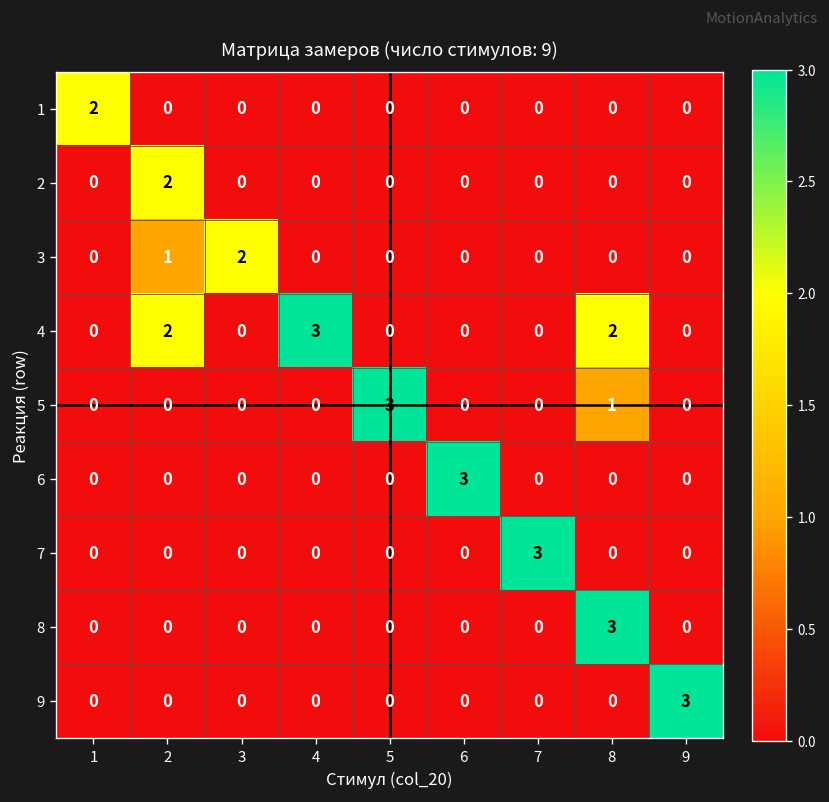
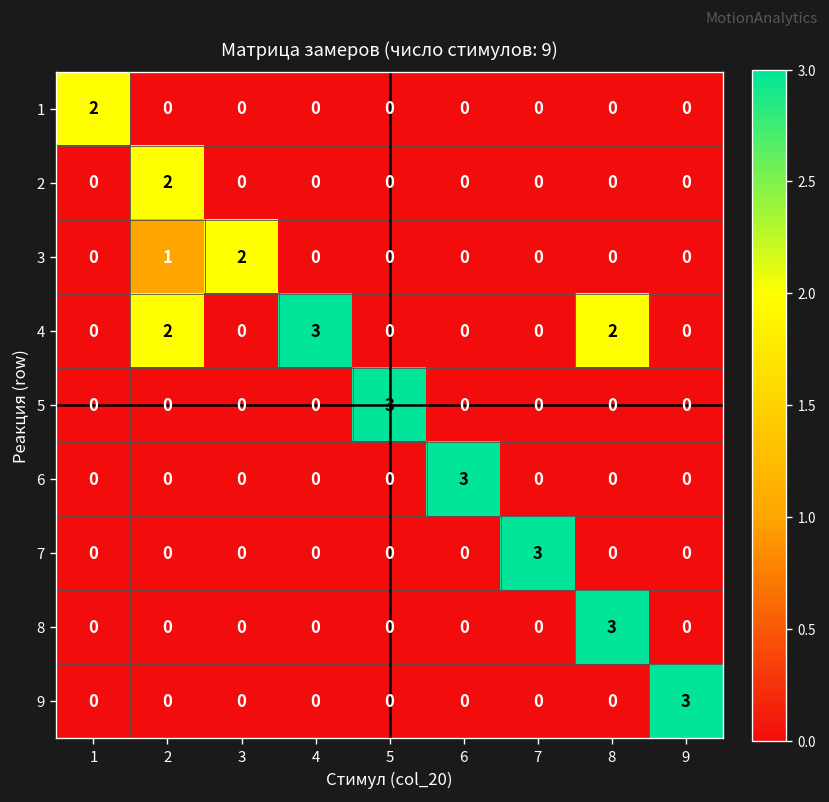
5, 8: 1 -> 0
